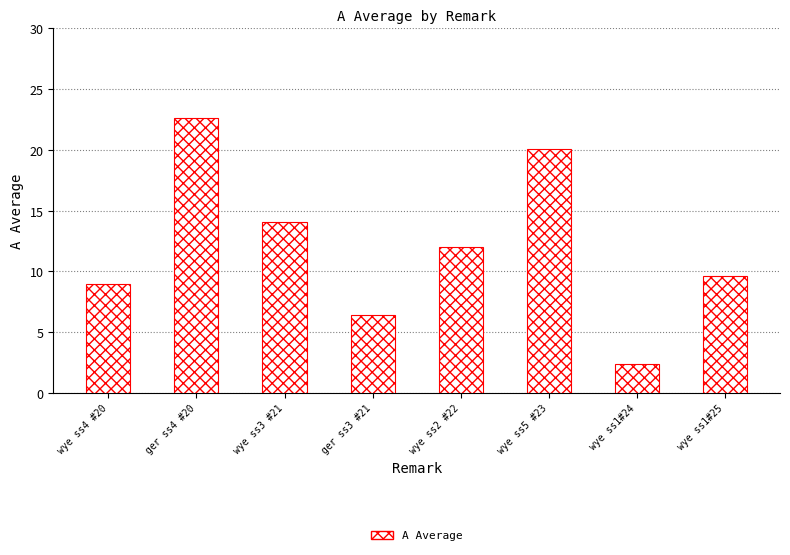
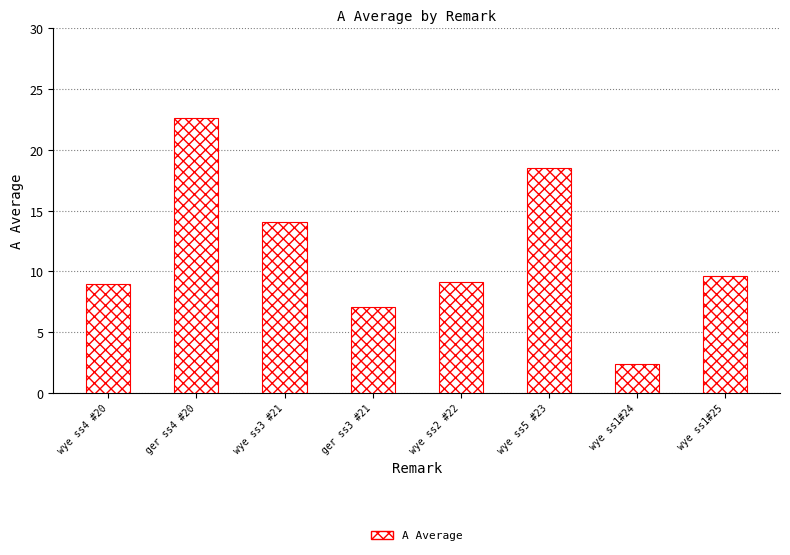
ger ss3 #21: 6.4 -> 7.1
wye ss2 #22: 12.0 -> 9.1
wye ss5 #23: 20.0 -> 18.5
